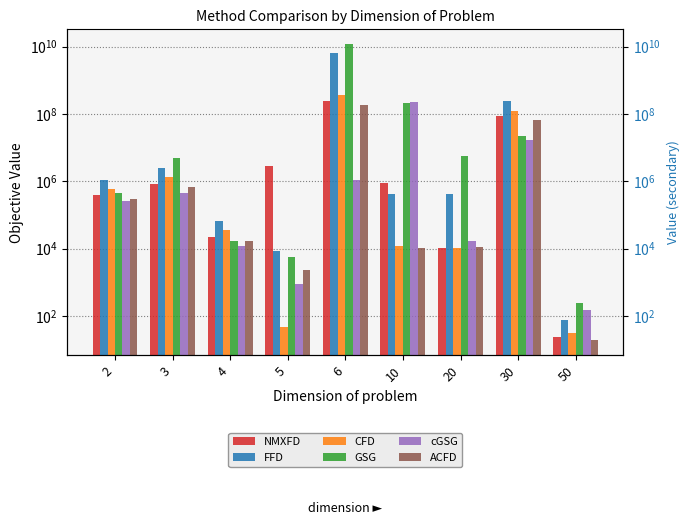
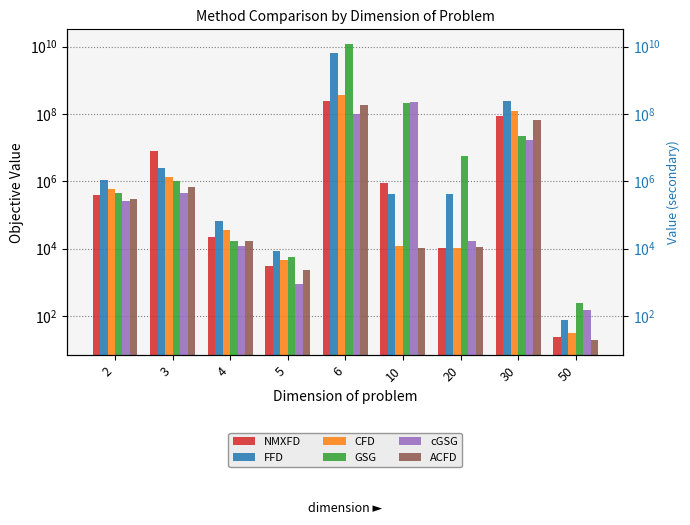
NMXFD, 3: 800000 -> 8000000
GSG, 3: 5000000 -> 1000000
NMXFD, 5: 3000000 -> 3000
CFD, 5: 50 -> 5000
cGSG, 6: 1100000 -> 100000000
